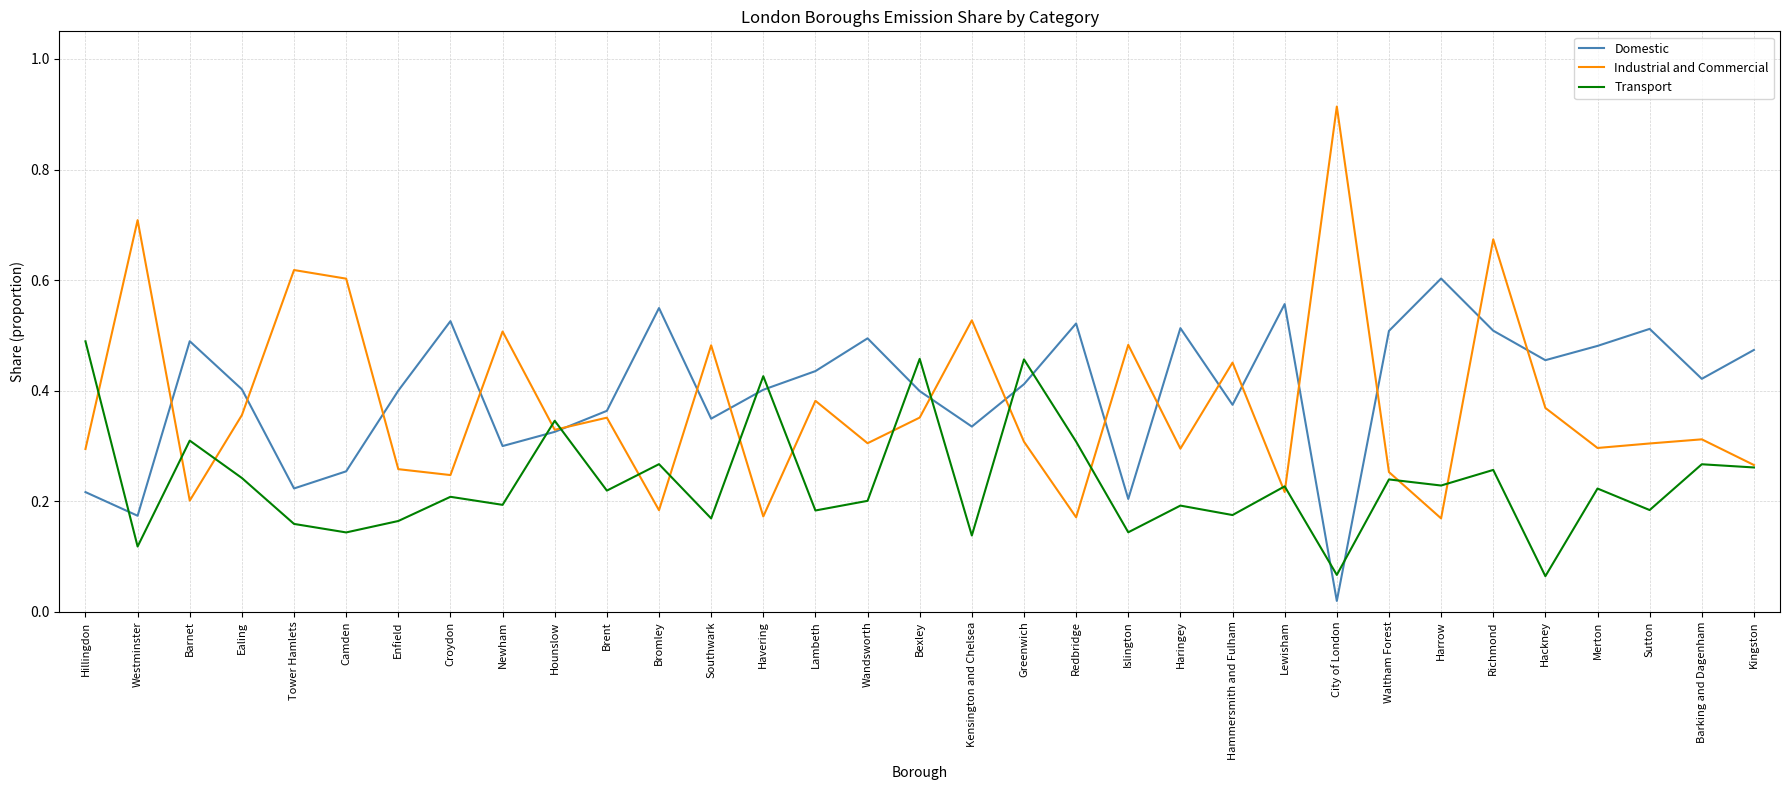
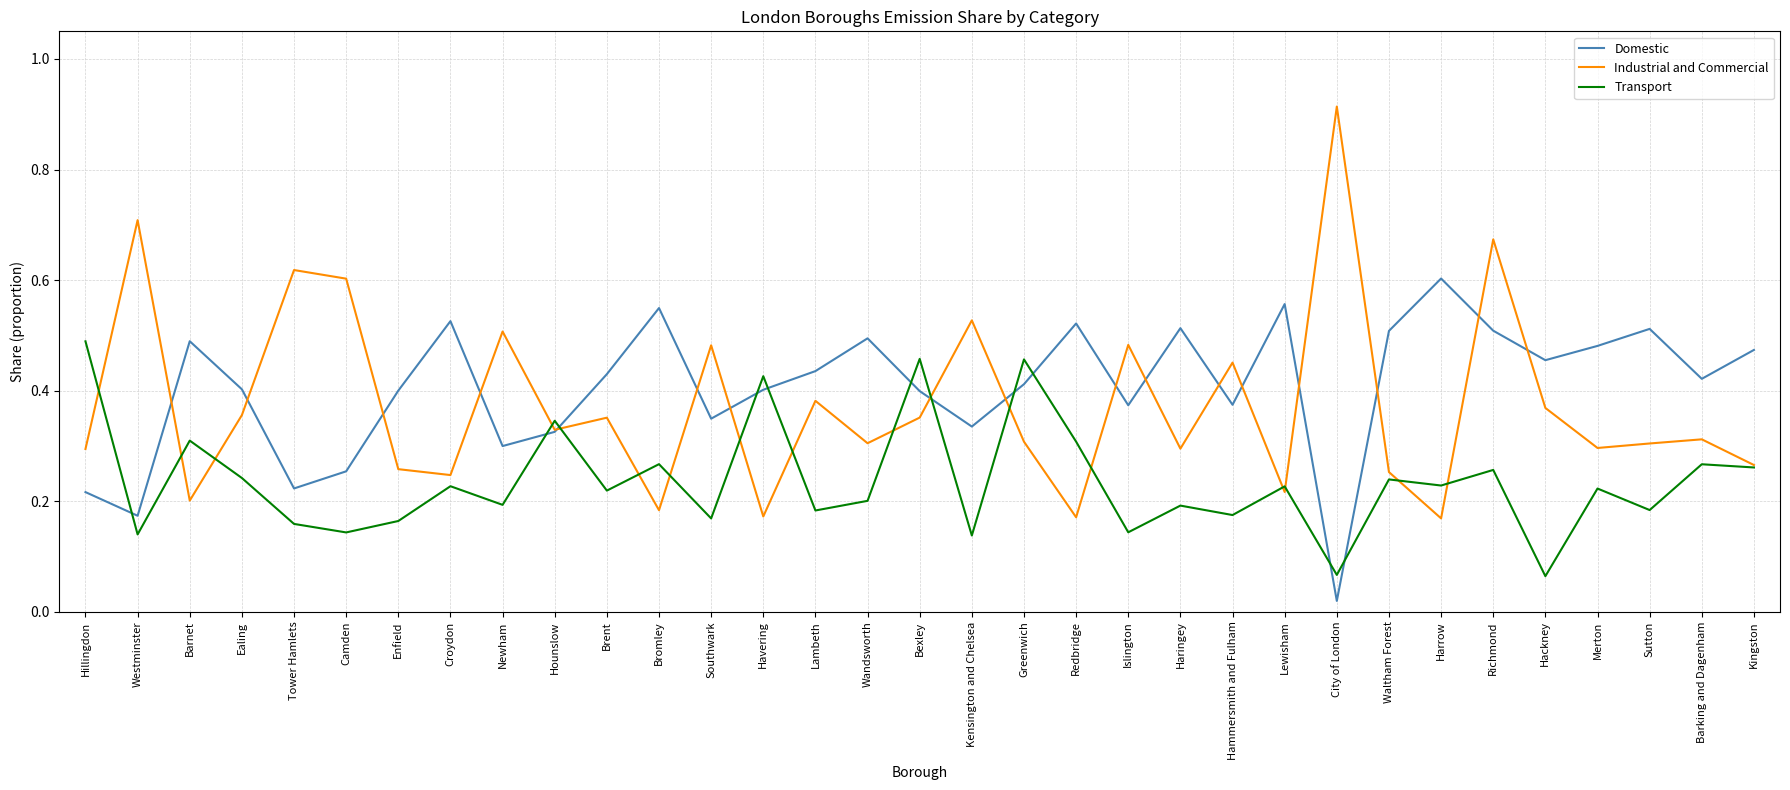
Transport, Westminster: 0.12 -> 0.14
Transport, Croydon: 0.21 -> 0.23
Domestic, Brent: 0.36 -> 0.43
Domestic, Islington: 0.20 -> 0.37
